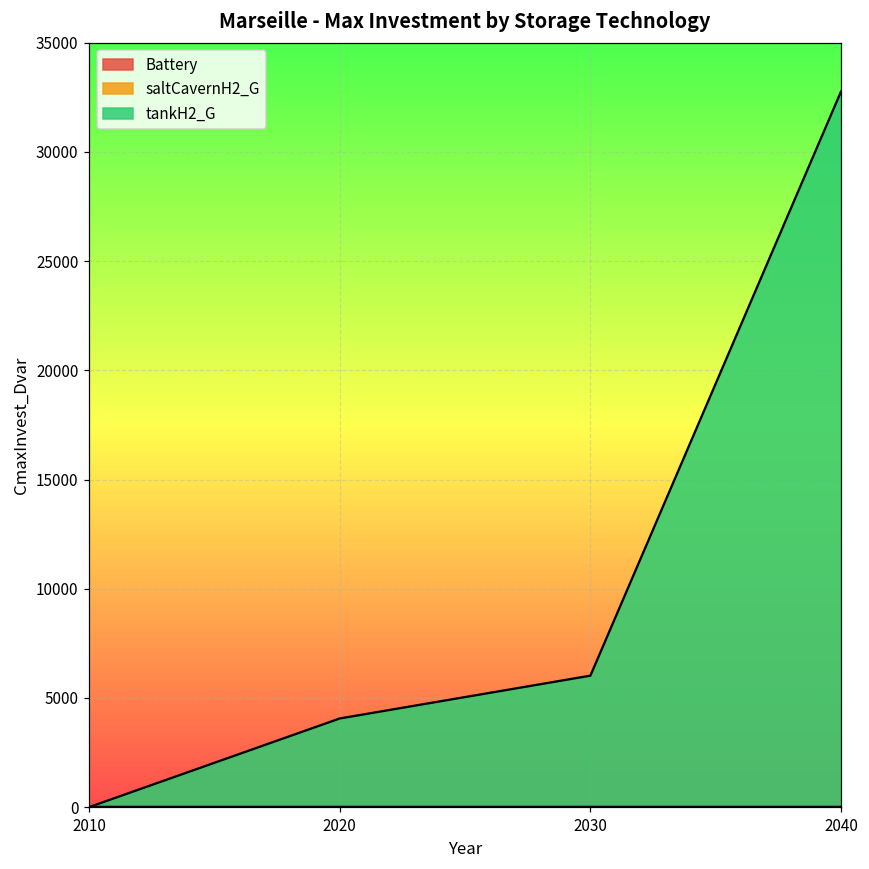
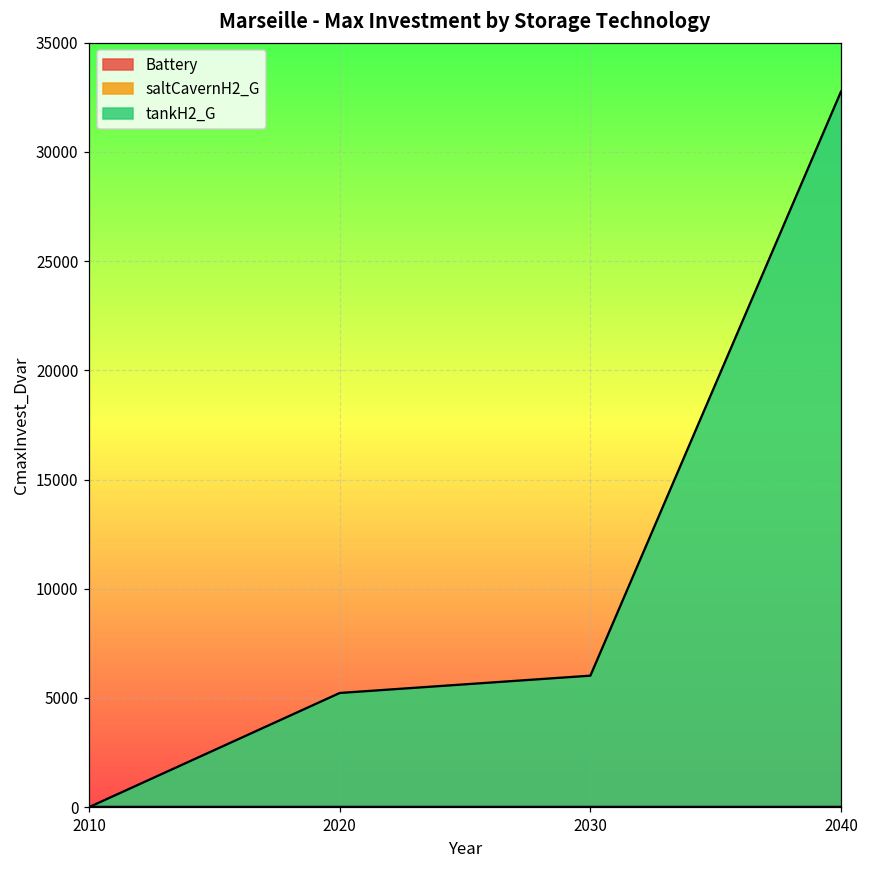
tankH2_G, 2020: 4100 -> 5200
